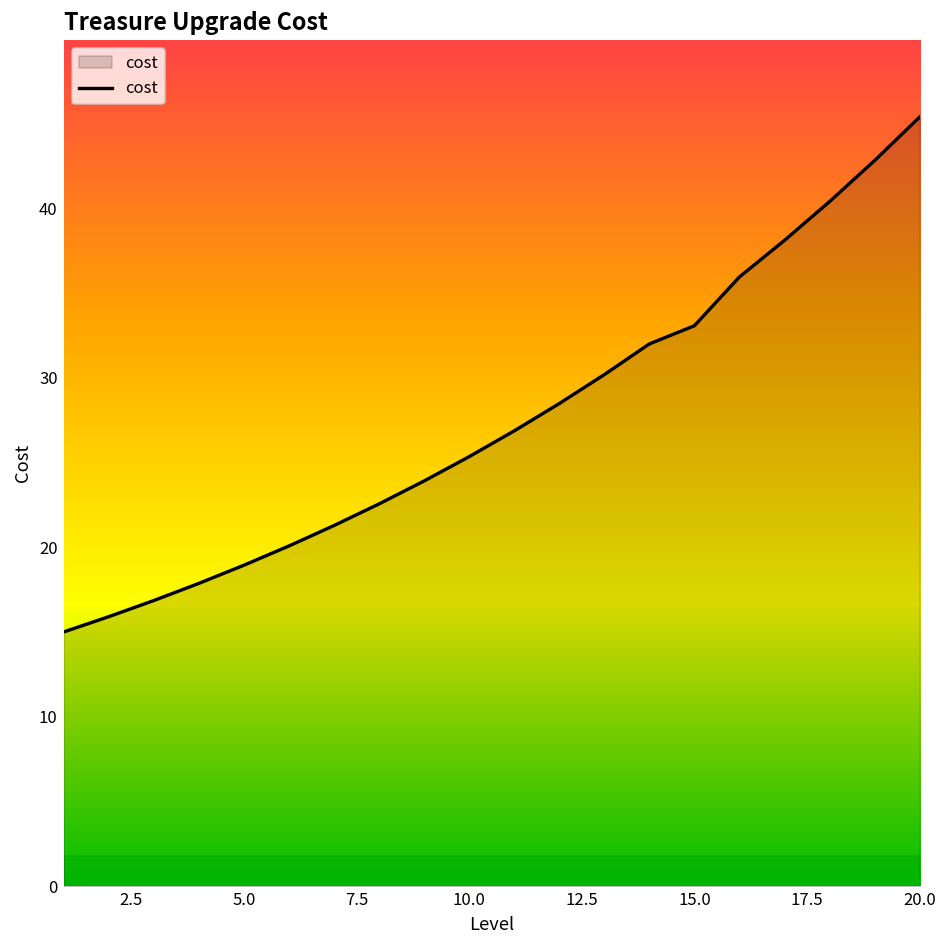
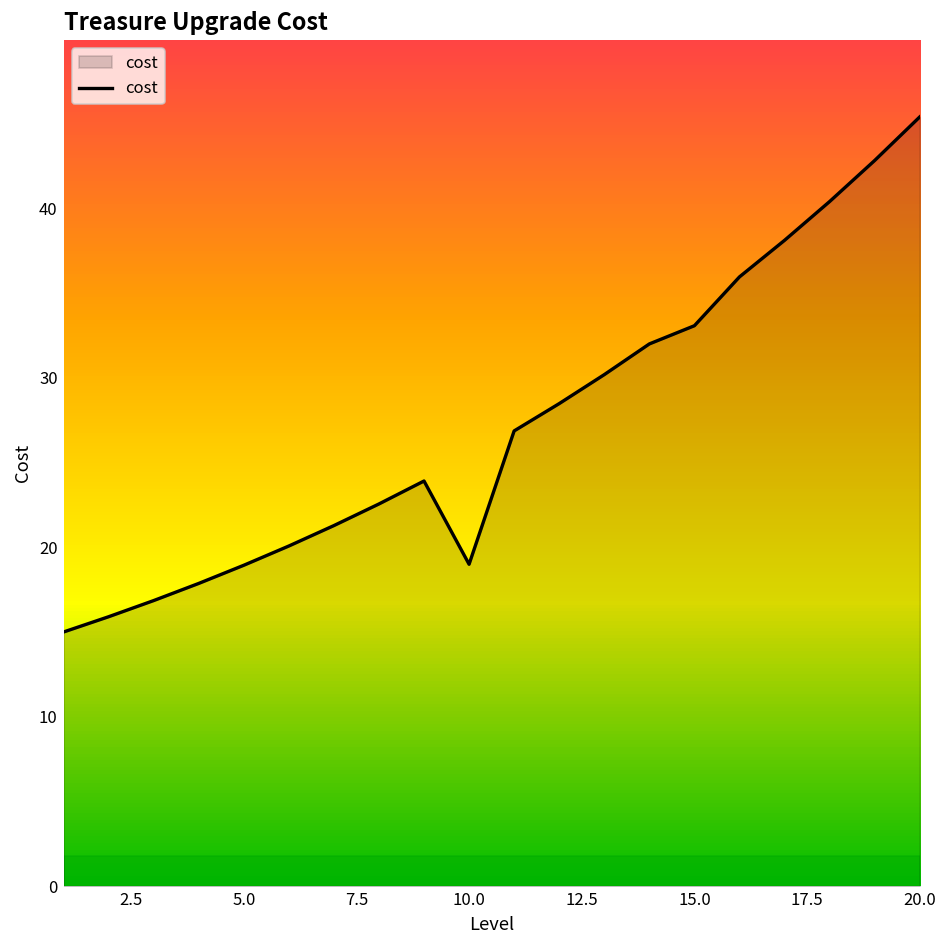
10.0: 25.3 -> 19.0
